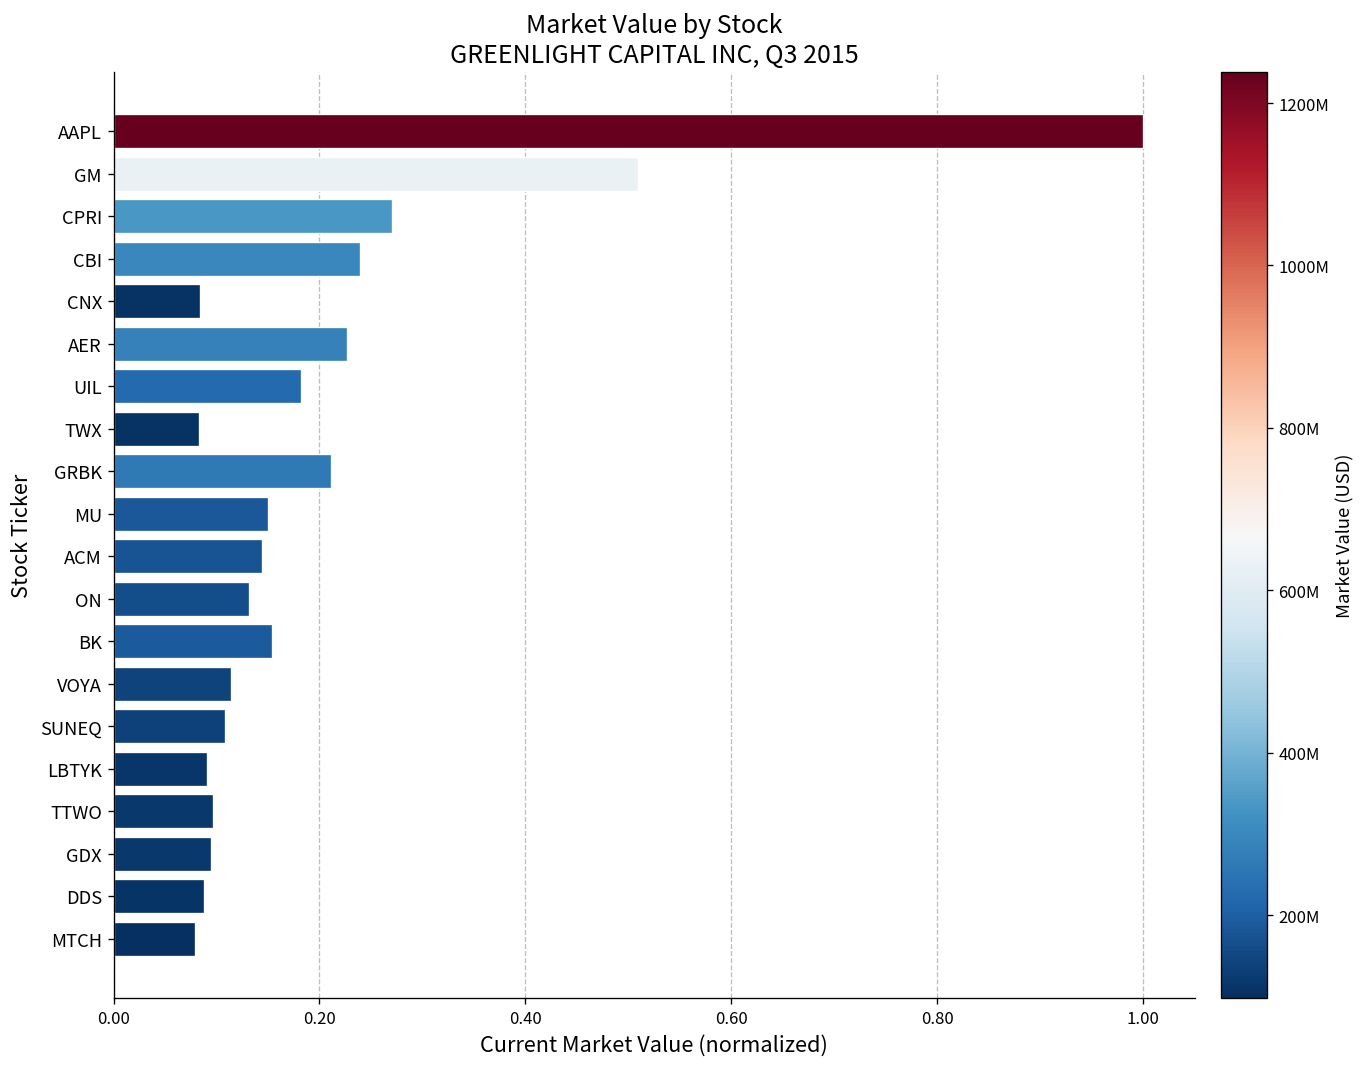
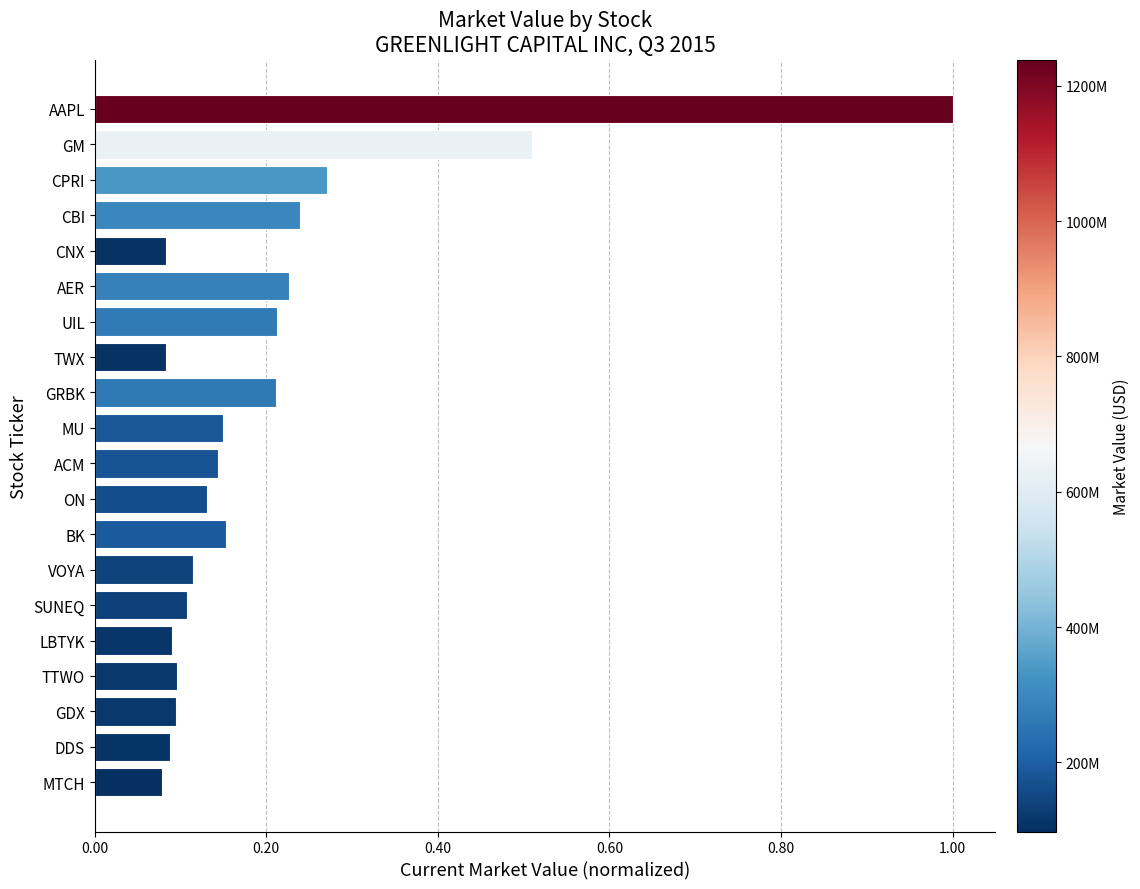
UIL: 0.18 -> 0.21
